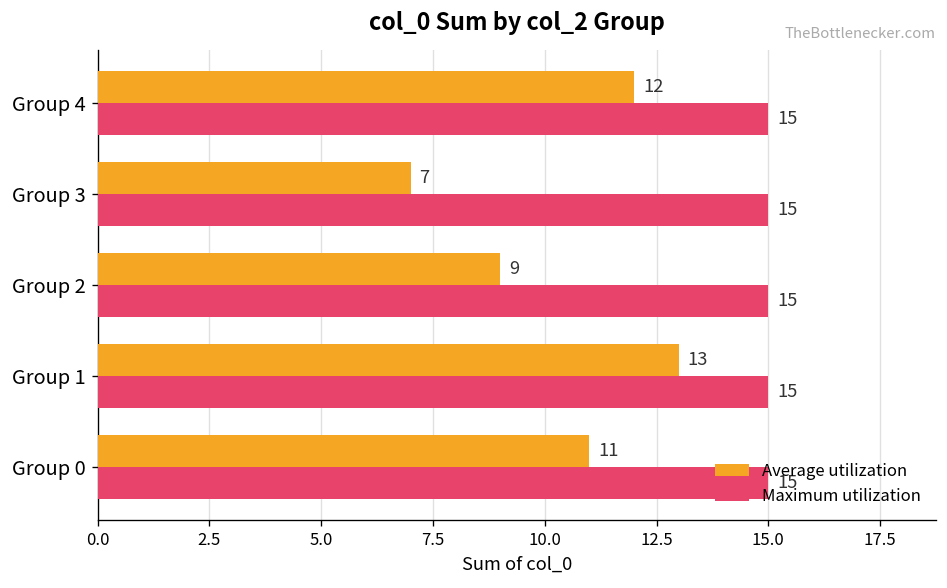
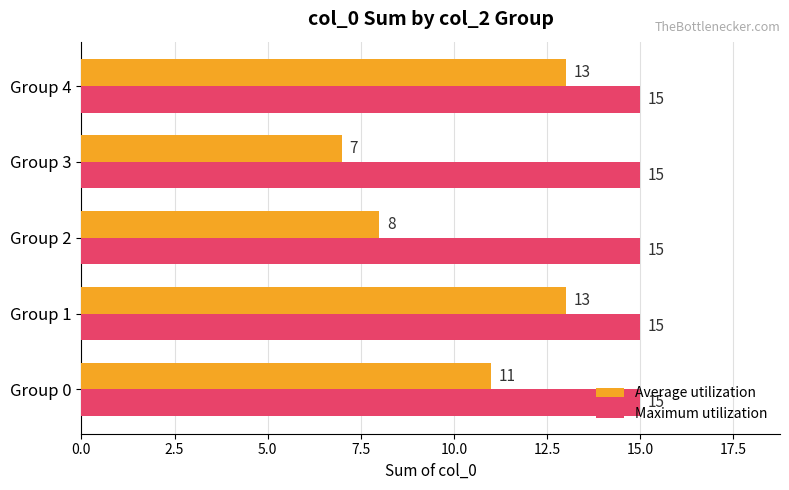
Average utilization, Group 4: 12 -> 13
Average utilization, Group 2: 9 -> 8
